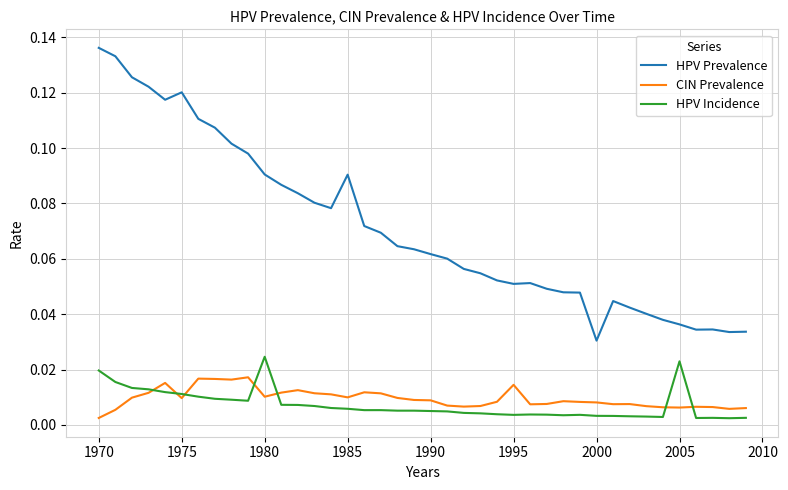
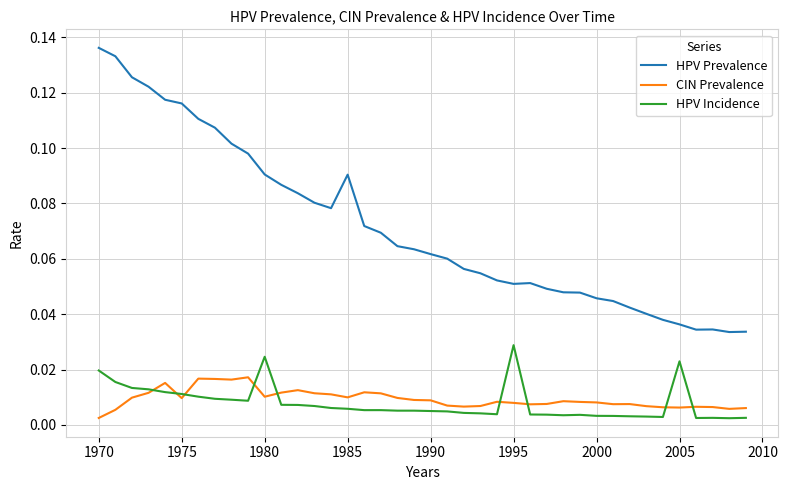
HPV Prevalence, 1975: 0.120 -> 0.116
CIN Prevalence, 1995: 0.014 -> 0.008
HPV Incidence, 1995: 0.004 -> 0.029
HPV Prevalence, 2000: 0.030 -> 0.046
